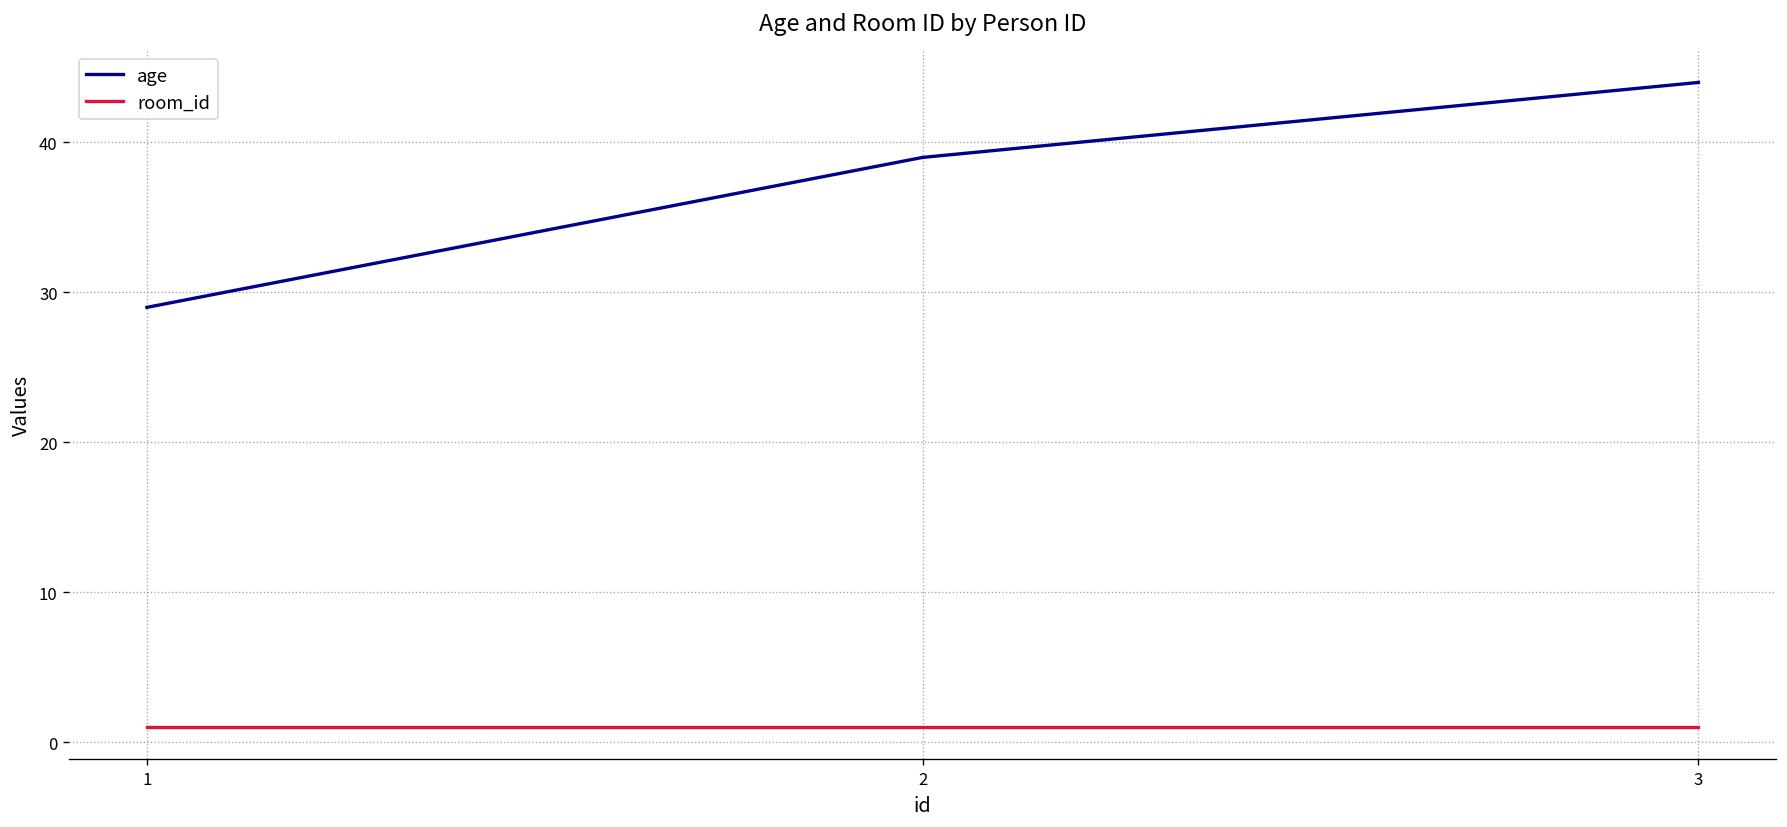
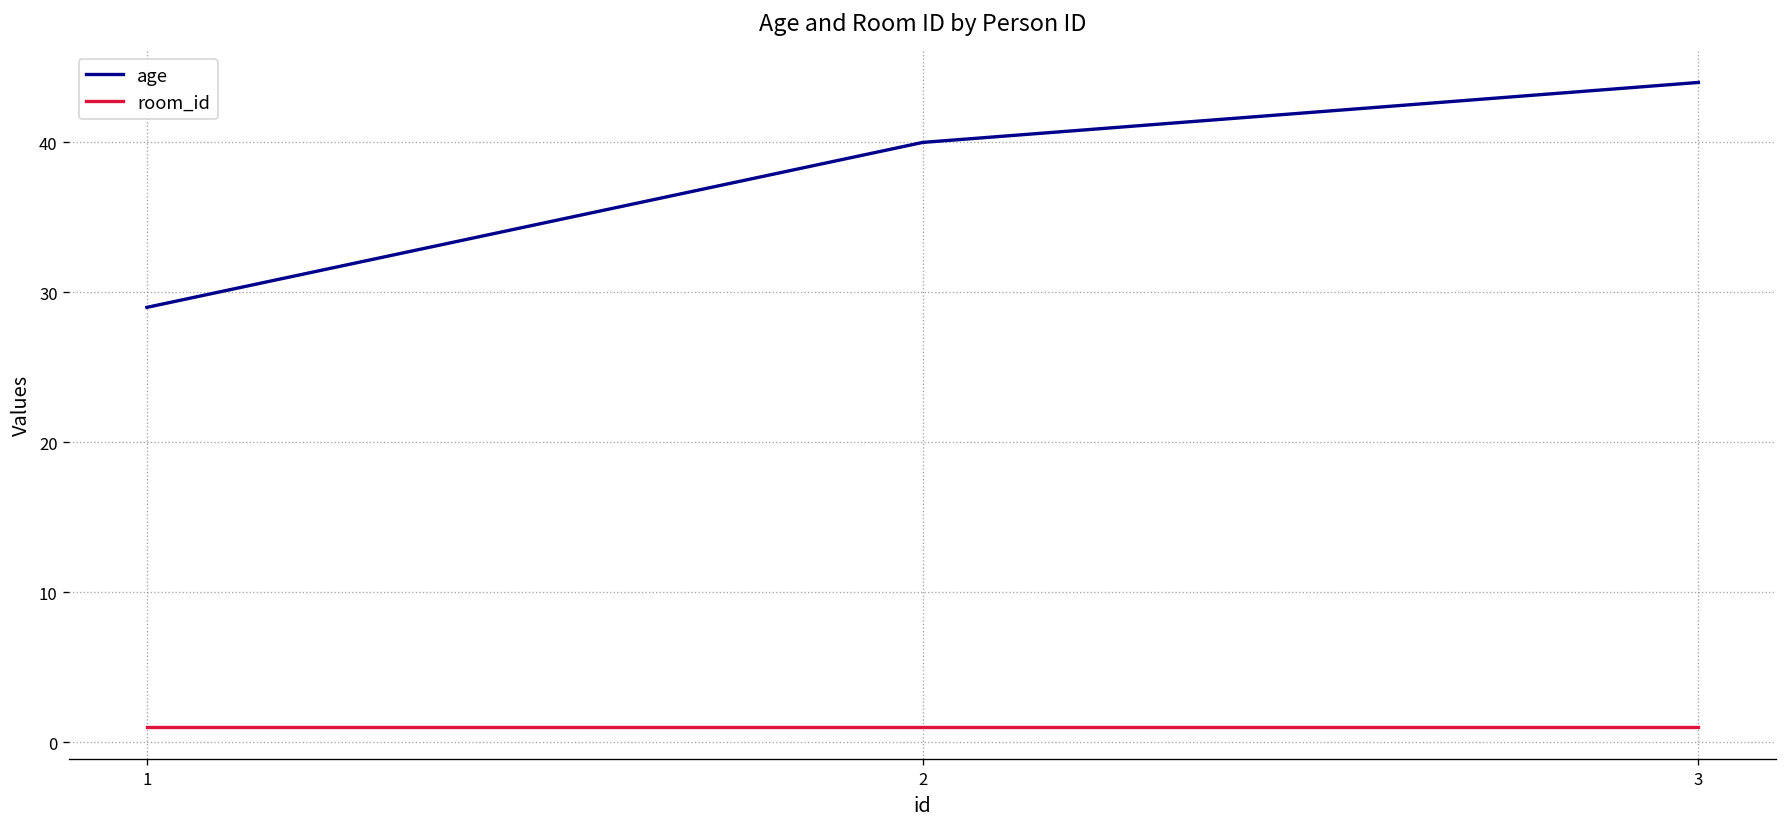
age, 2: 39 -> 40
